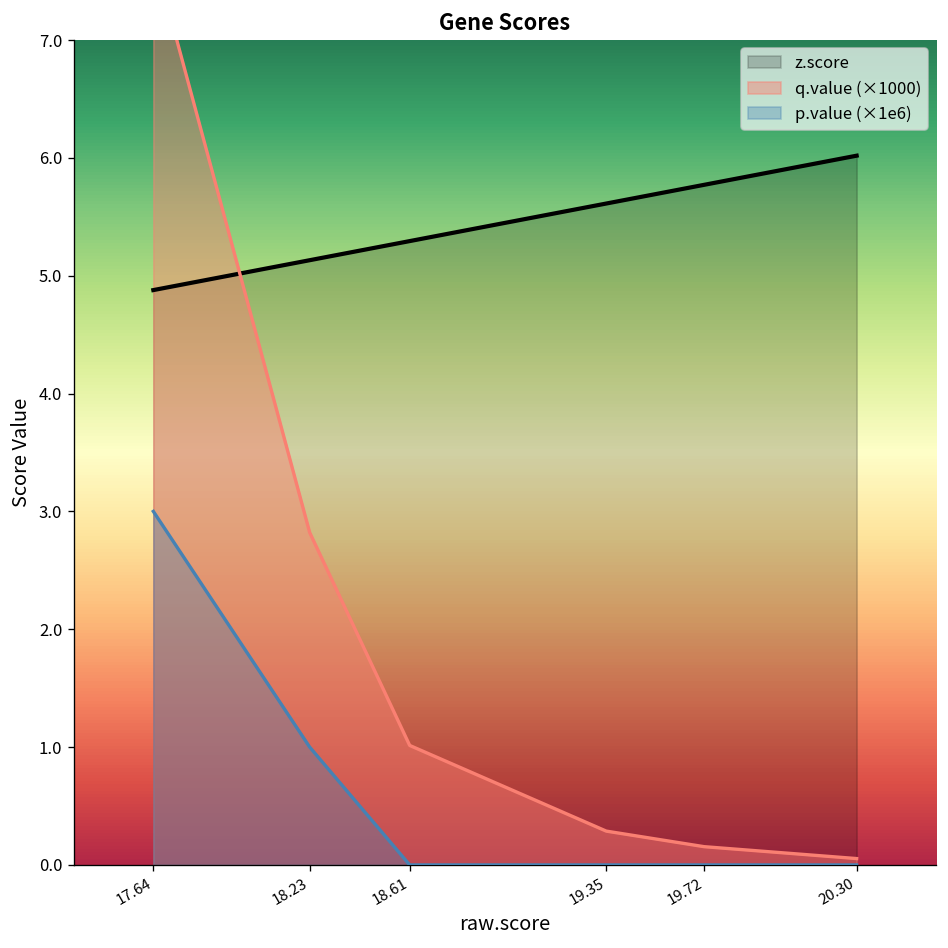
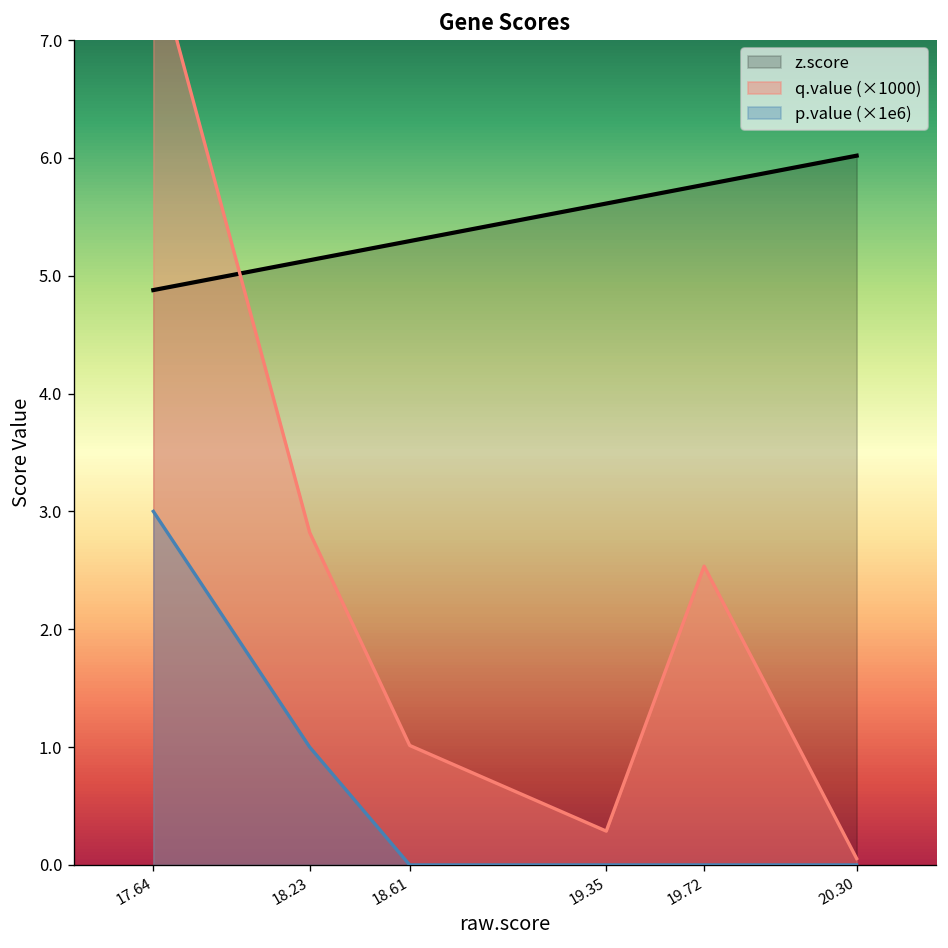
q.value (×1000), 19.72: 0.2 -> 2.5
